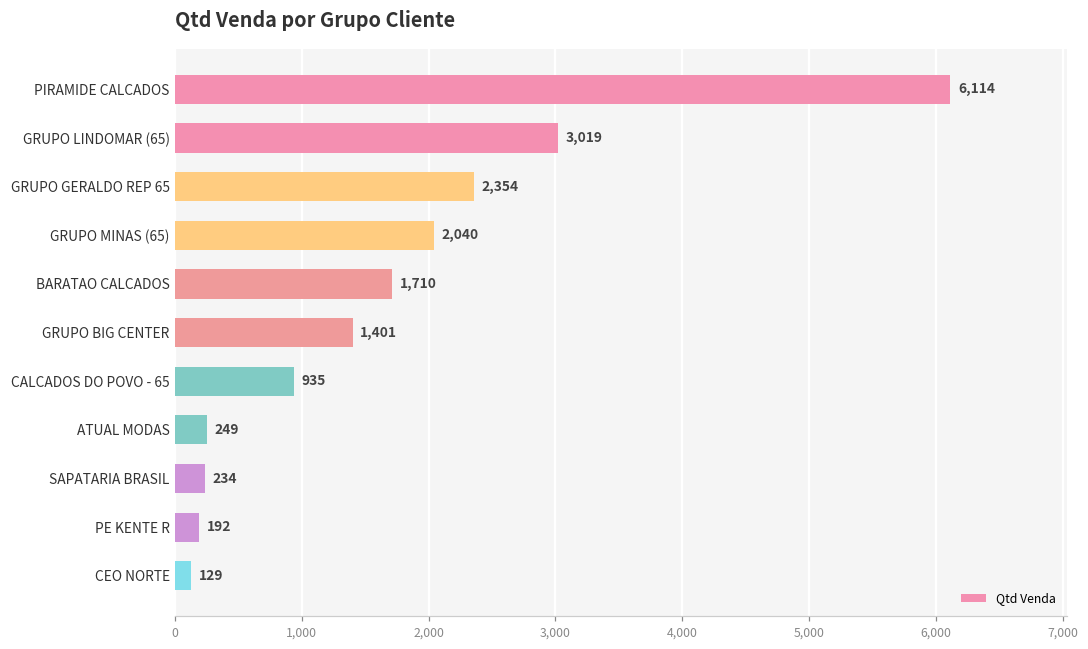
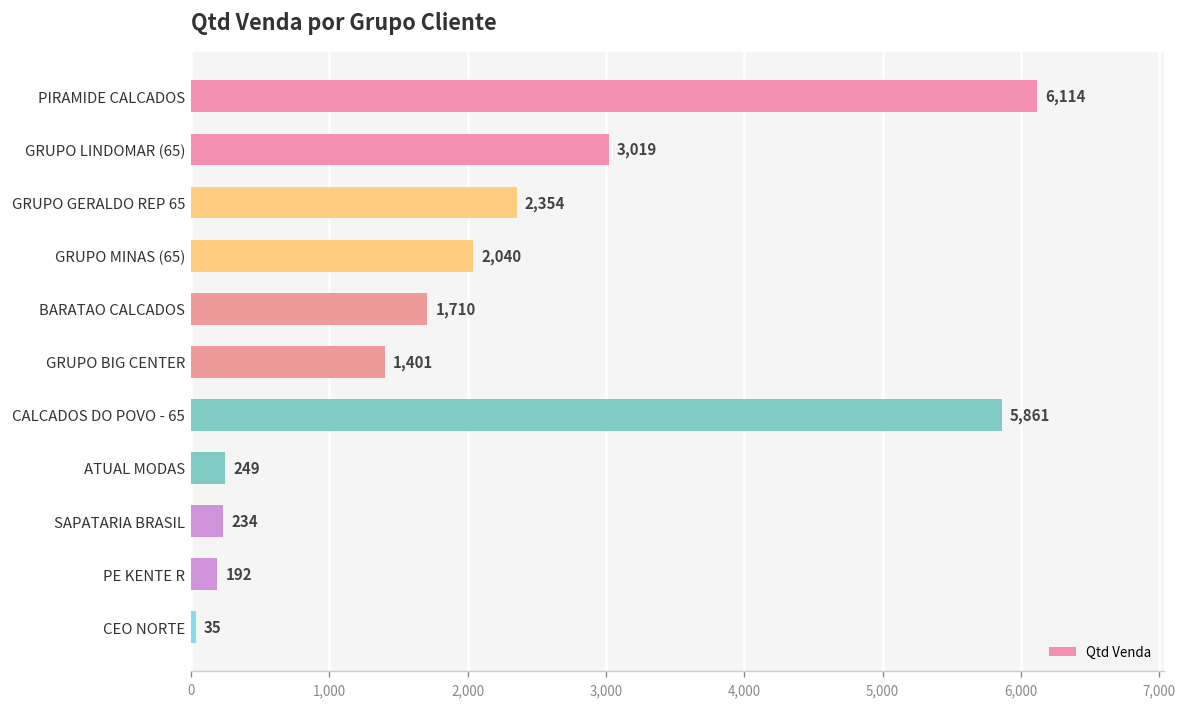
CALCADOS DO POVO - 65: 935 -> 5,861
CEO NORTE: 129 -> 35
